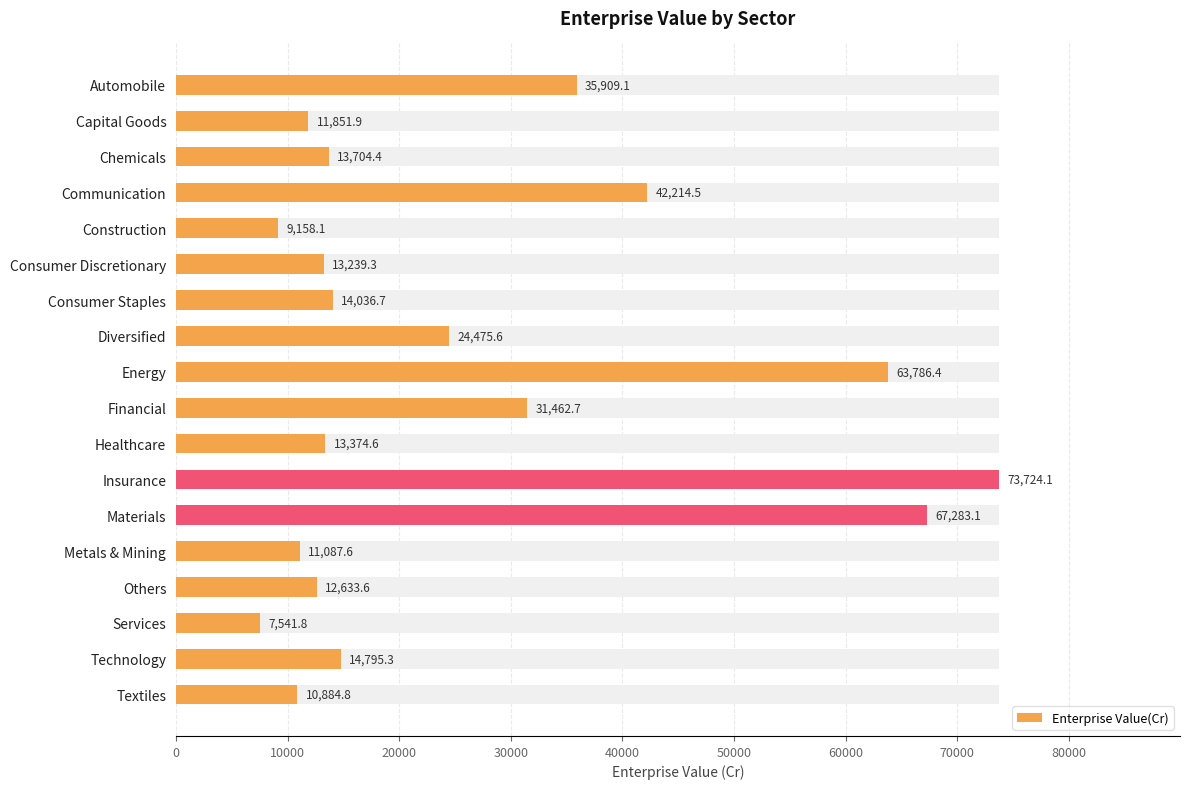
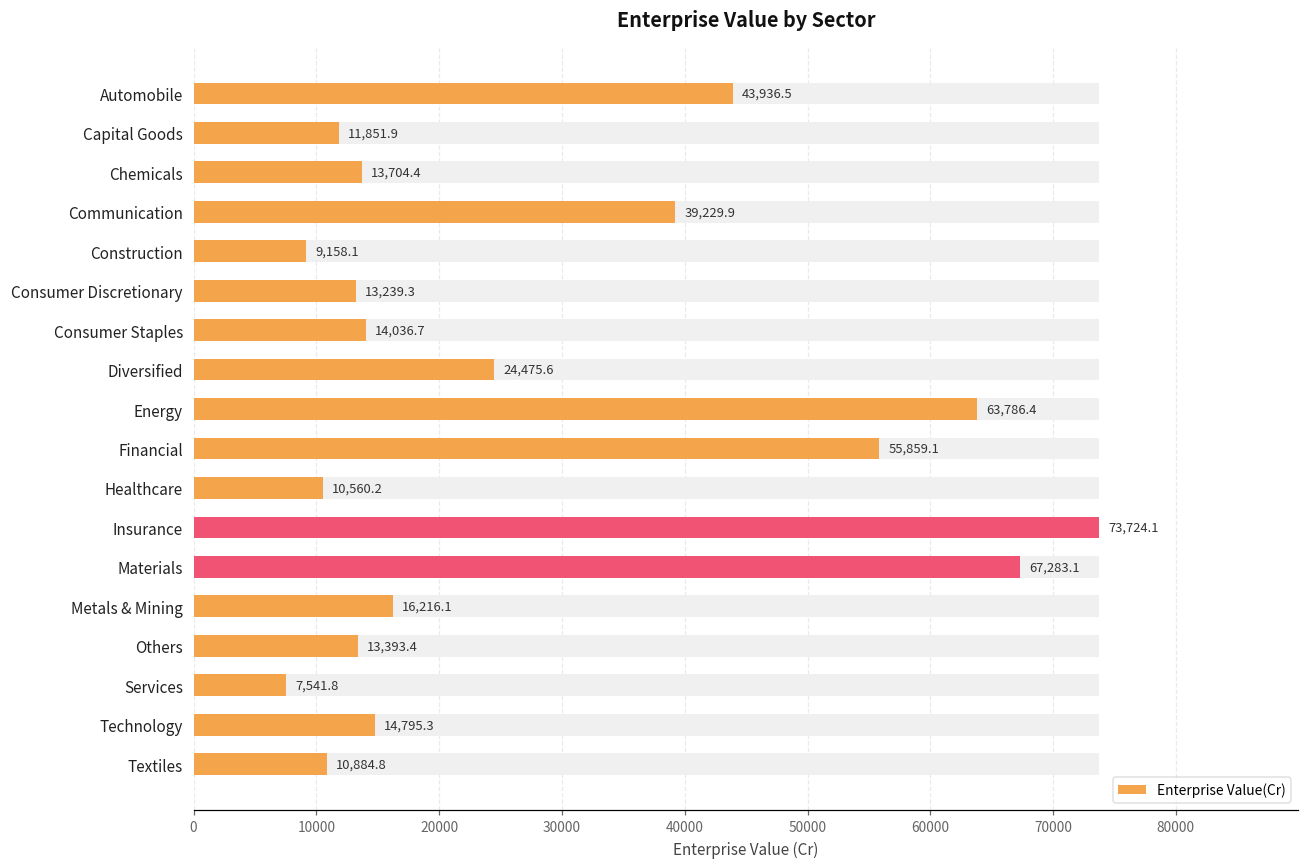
Enterprise Value(Cr), Automobile: 35,909.1 -> 43,936.5
Enterprise Value(Cr), Communication: 42,214.5 -> 39,229.9
Enterprise Value(Cr), Financial: 31,462.7 -> 55,859.1
Enterprise Value(Cr), Healthcare: 13,374.6 -> 10,560.2
Enterprise Value(Cr), Metals & Mining: 11,087.6 -> 16,216.1
Enterprise Value(Cr), Others: 12,633.6 -> 13,393.4
